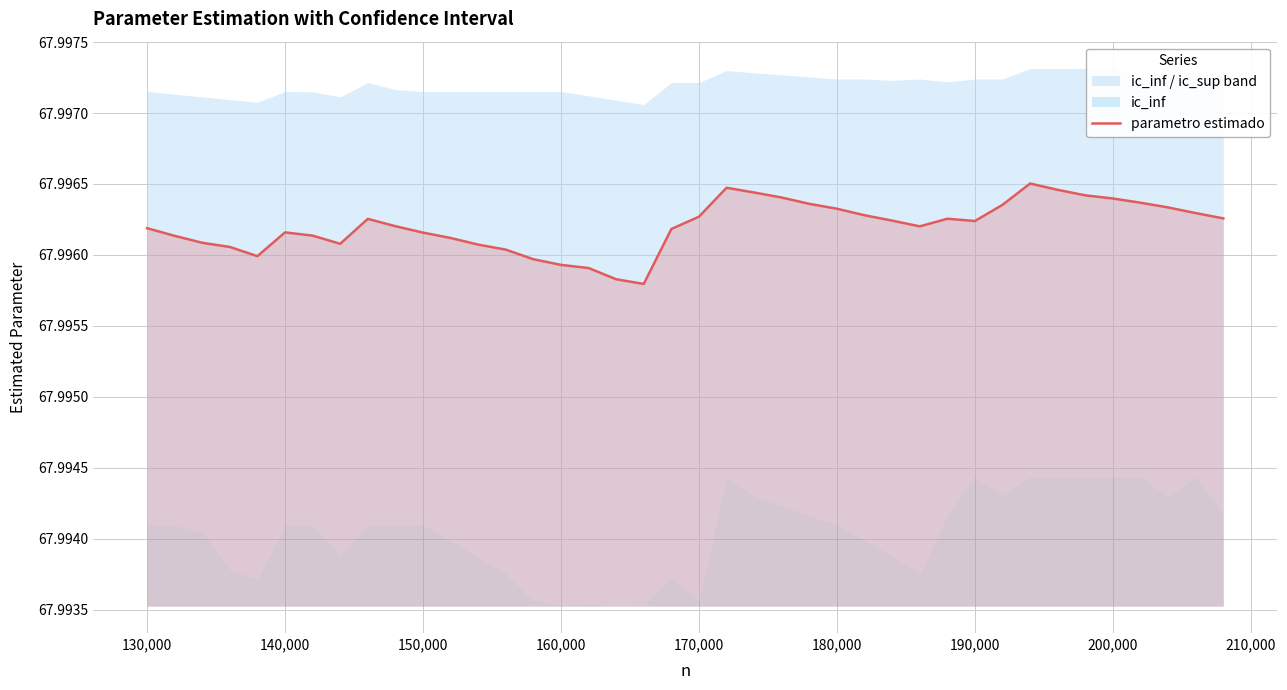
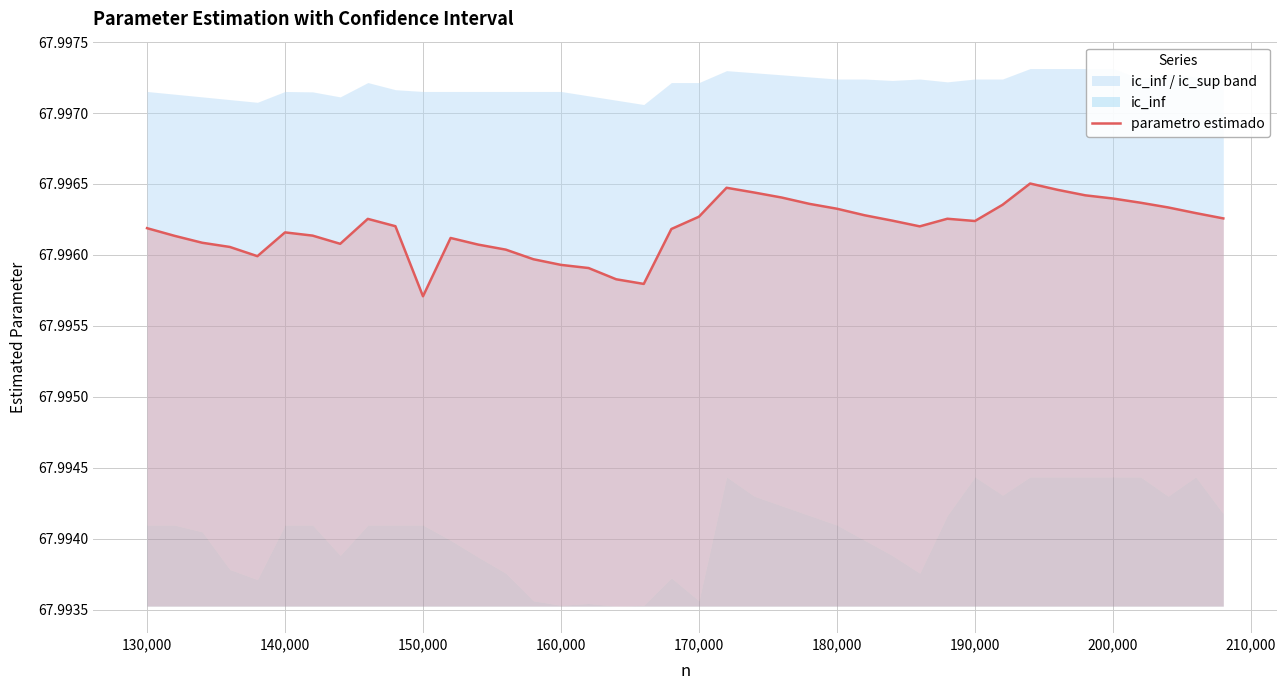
parametro estimado, 150,000: 67.99616 -> 67.99571
